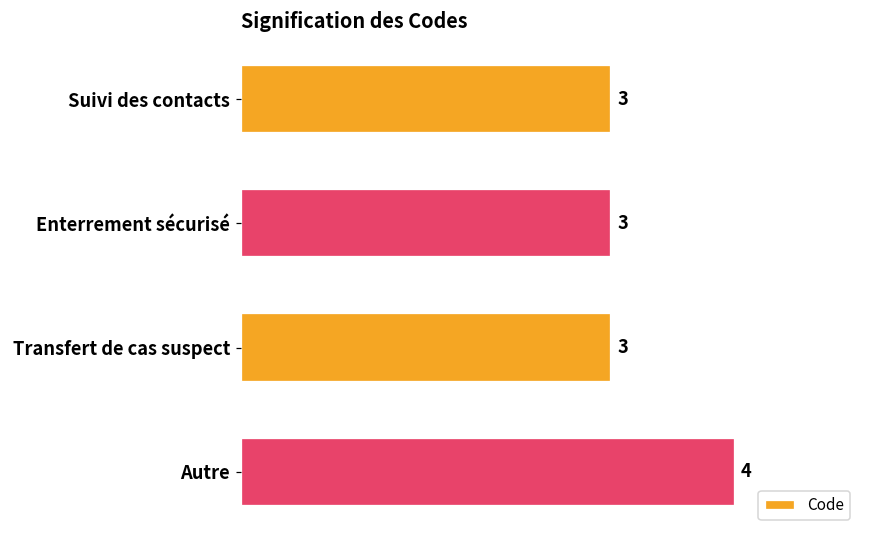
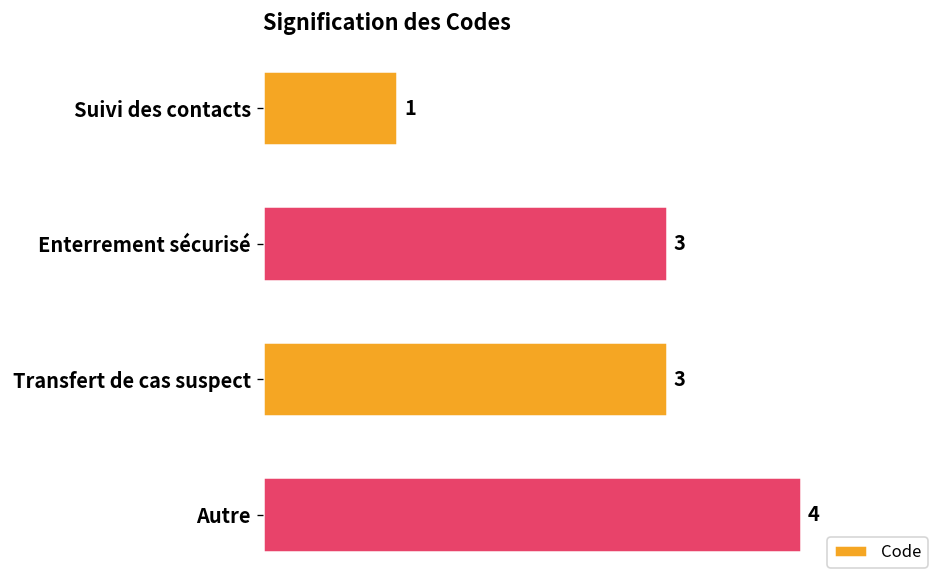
Suivi des contacts: 3 -> 1
